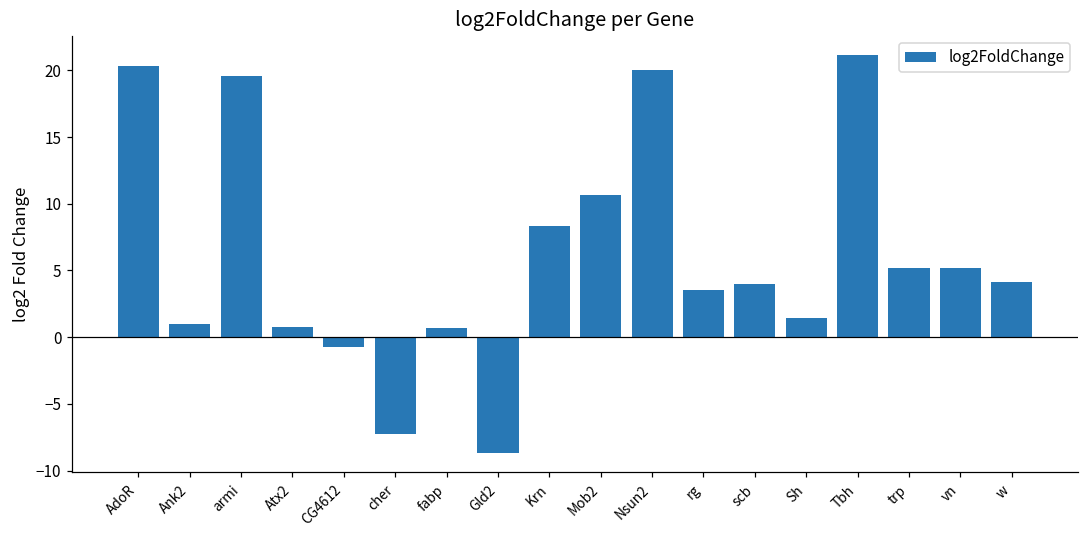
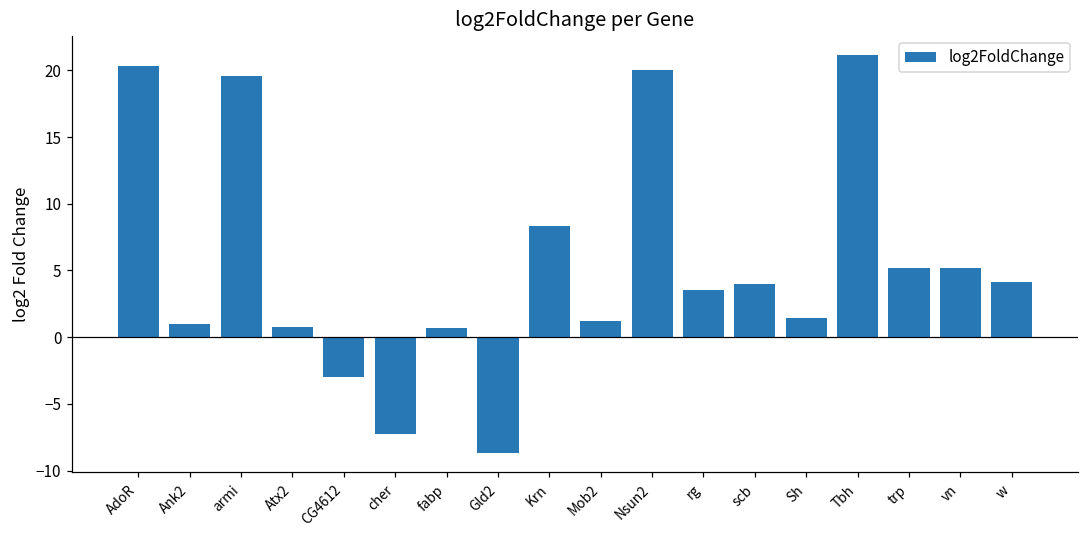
CG4612: -0.7 -> -3.0
Mob2: 10.7 -> 1.2
